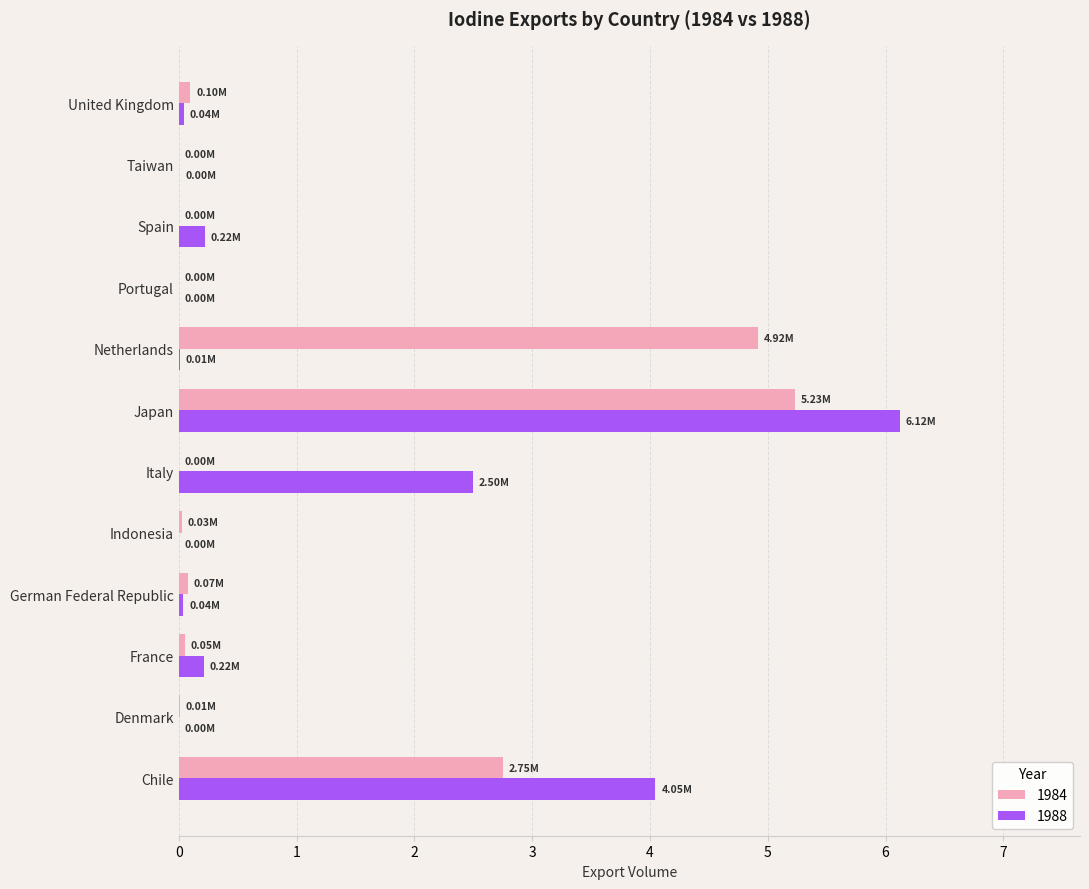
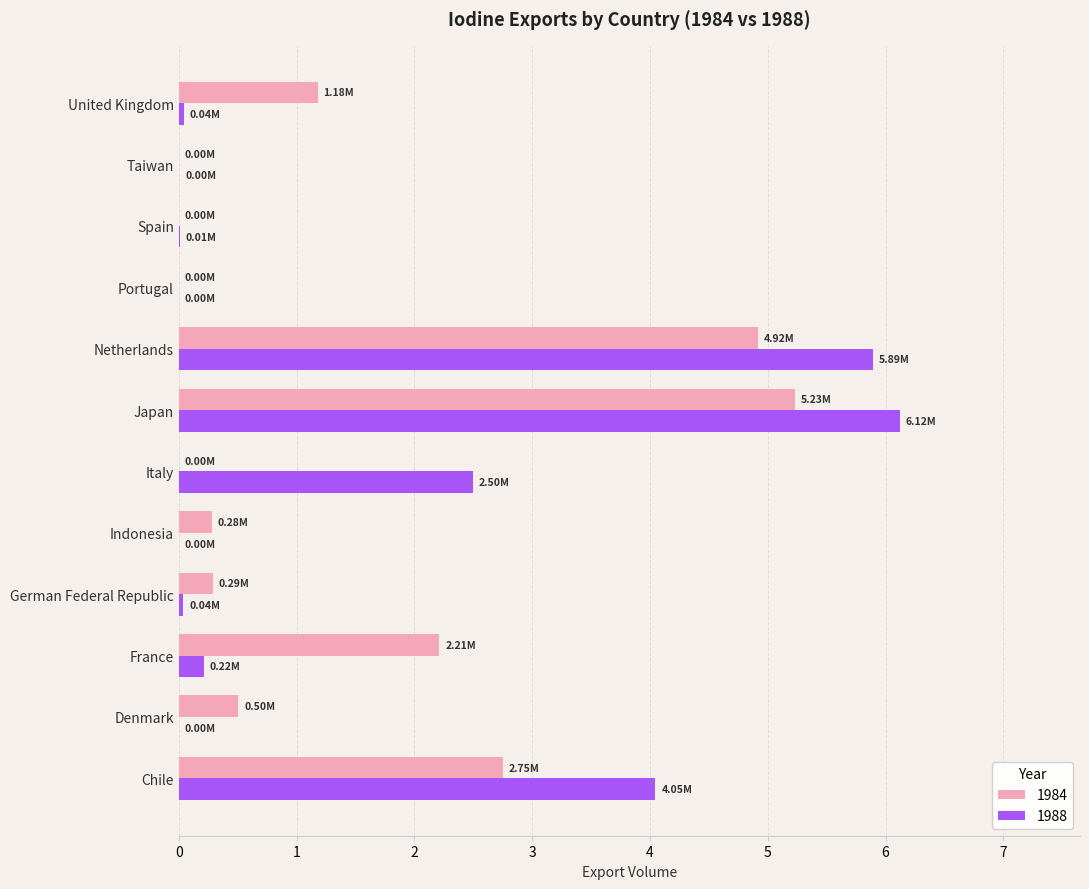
1984, United Kingdom: 0.10M -> 1.18M
1988, Spain: 0.22M -> 0.01M
1988, Netherlands: 0.01M -> 5.89M
1984, Indonesia: 0.03M -> 0.28M
1984, German Federal Republic: 0.07M -> 0.29M
1984, France: 0.05M -> 2.21M
1984, Denmark: 0.01M -> 0.50M
